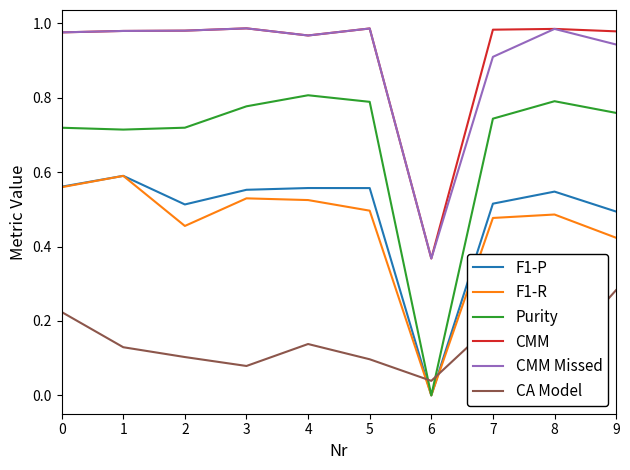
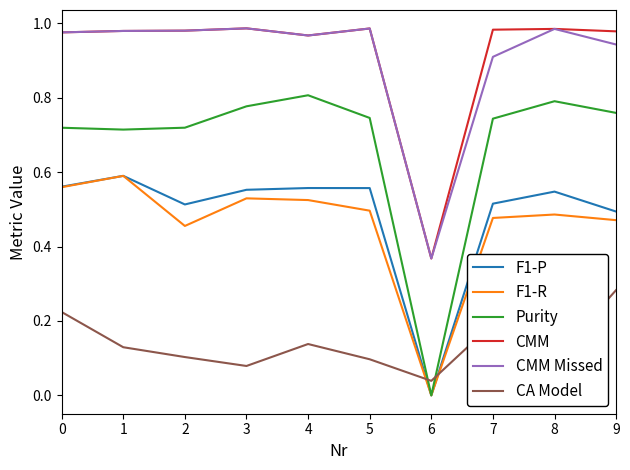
Purity, 5: 0.79 -> 0.75
F1-R, 9: 0.42 -> 0.47
